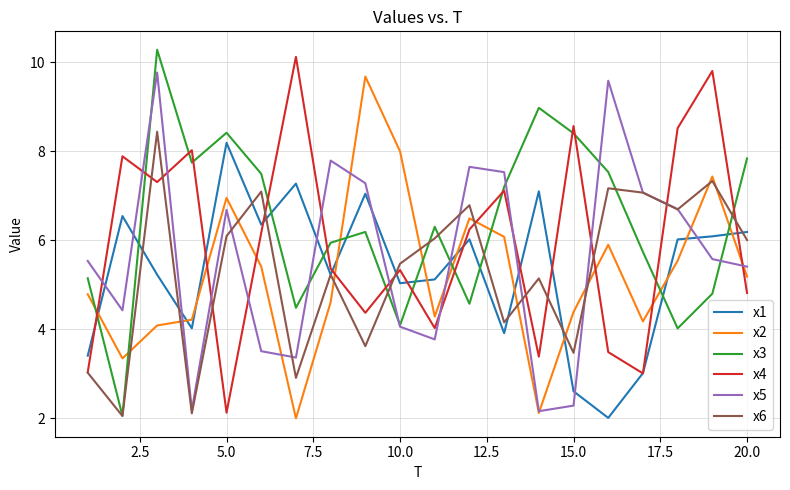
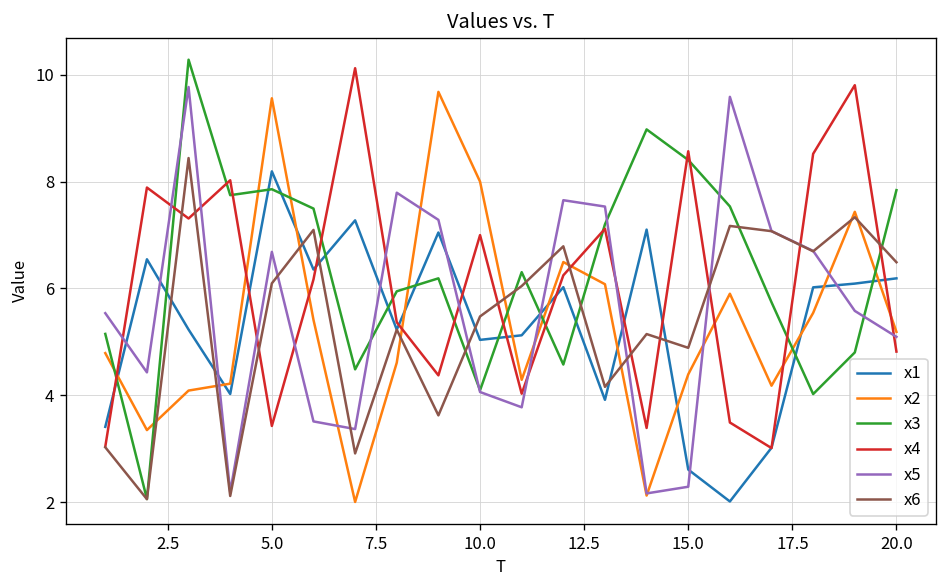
x2, 5.0: 7.0 -> 9.6
x3, 5.0: 8.4 -> 7.9
x4, 5.0: 2.1 -> 3.4
x4, 10.0: 5.3 -> 7.0
x6, 15.0: 3.5 -> 4.9
x5, 20.0: 5.4 -> 5.1
x6, 20.0: 6.0 -> 6.5
